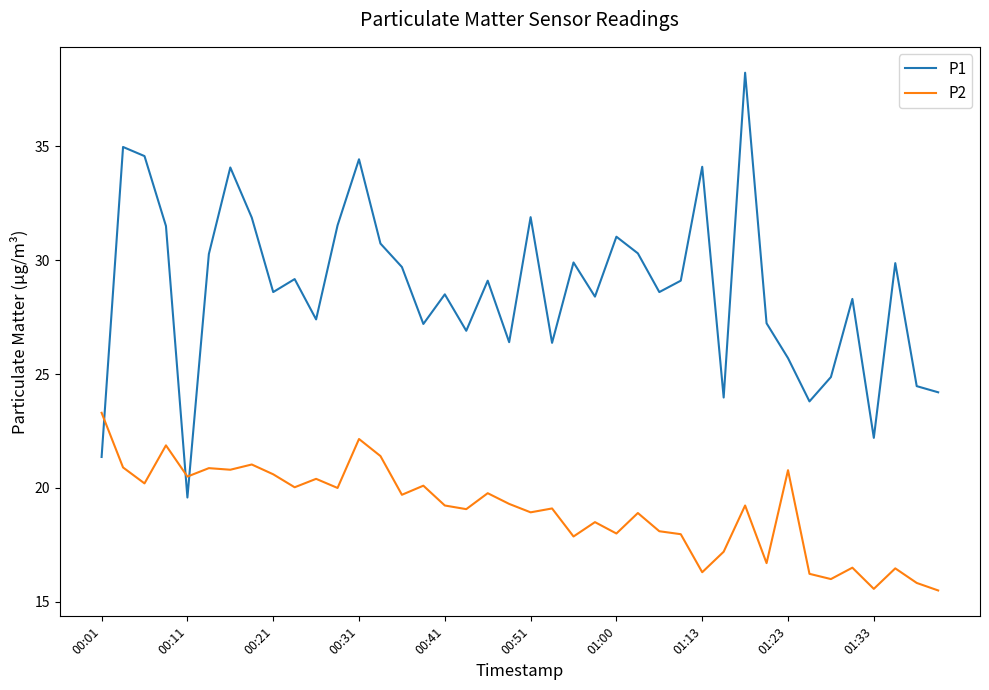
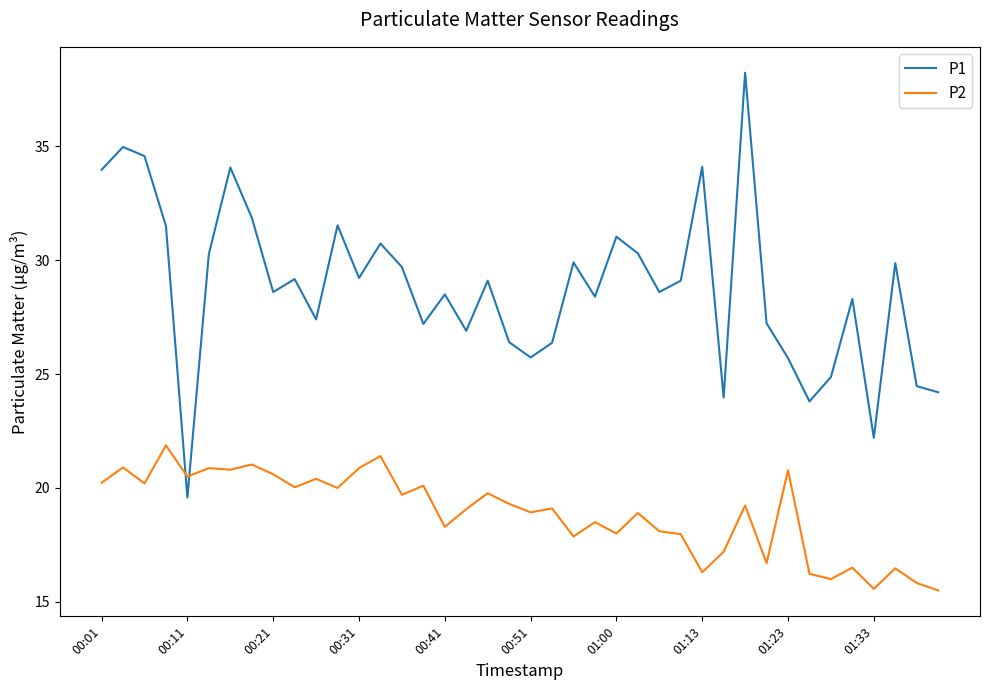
P1, 00:01: 21.4 -> 34.0
P2, 00:01: 23.3 -> 20.2
P1, 00:31: 34.4 -> 29.2
P2, 00:31: 22.2 -> 20.9
P2, 00:41: 19.2 -> 18.3
P1, 00:51: 31.9 -> 25.7
